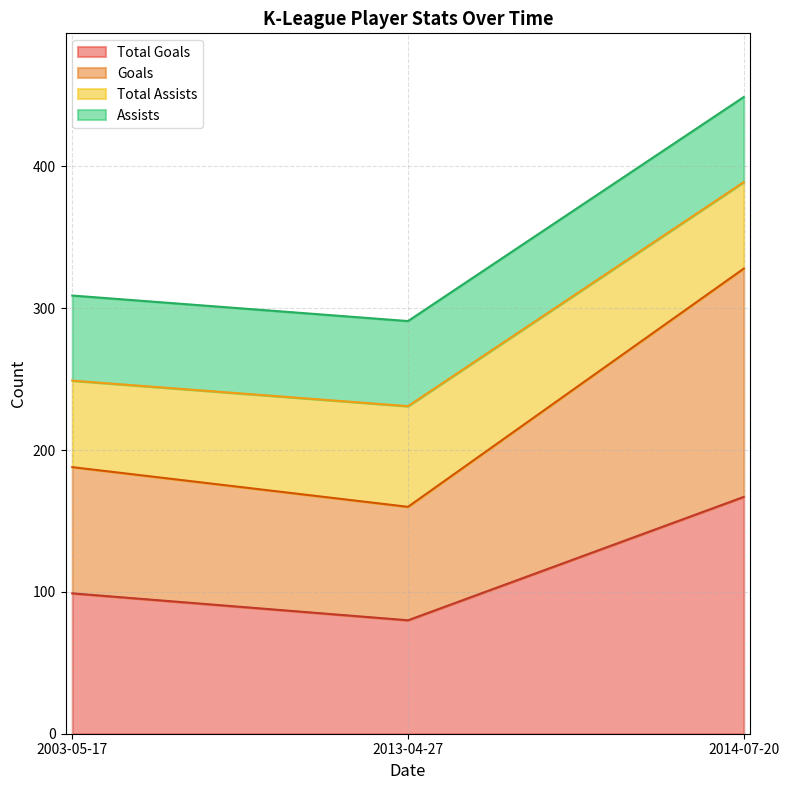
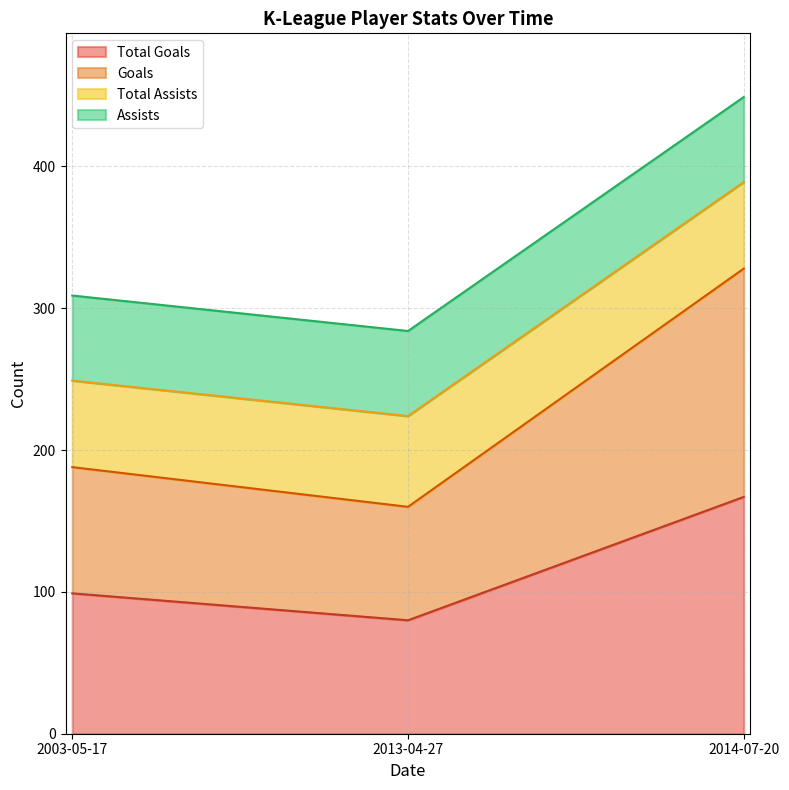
Total Assists, 2013-04-27: 71 -> 64
